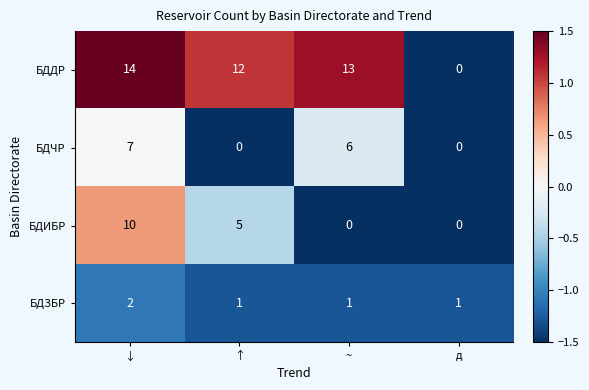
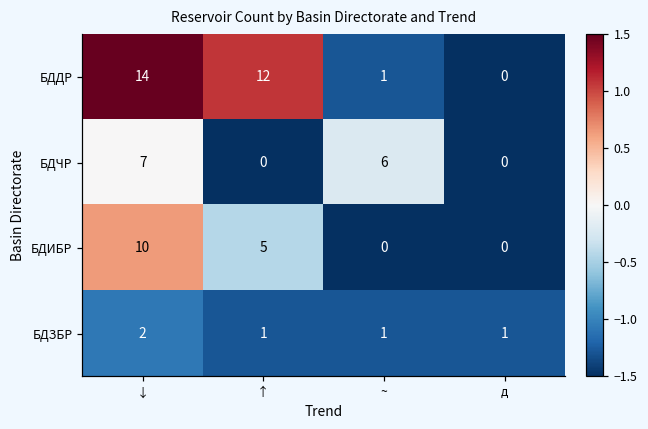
БДДР, ~: 13 -> 1
